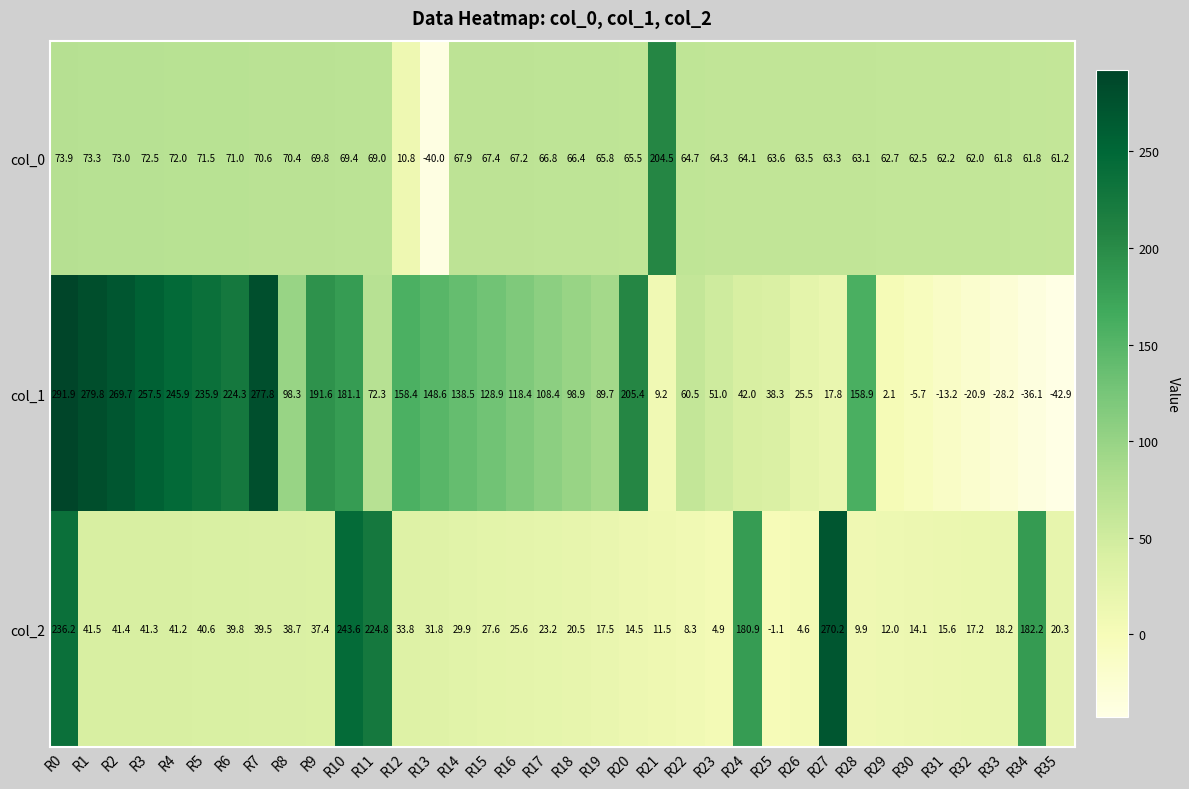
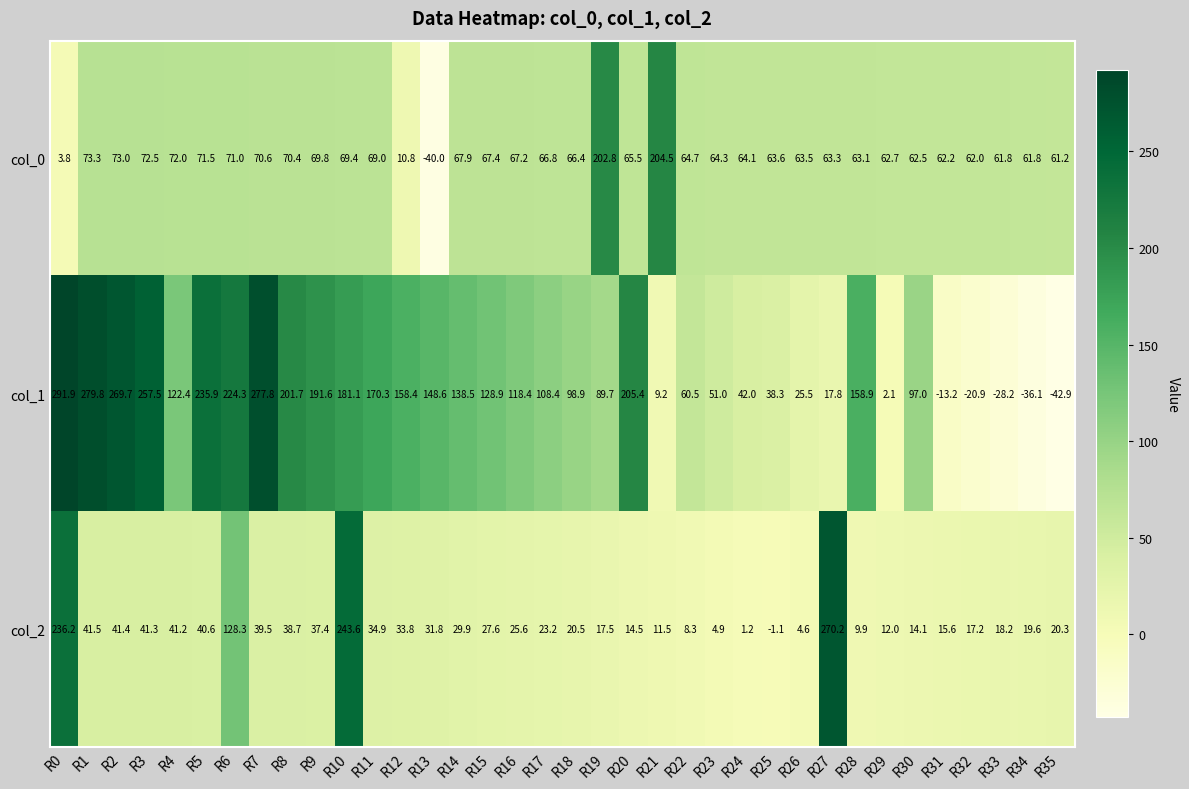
col_0, R0: 73.9 -> 3.8
col_0, R19: 65.8 -> 202.8
col_1, R4: 245.9 -> 122.4
col_1, R8: 98.3 -> 201.7
col_1, R11: 72.3 -> 170.3
col_1, R30: -5.7 -> 97.0
col_2, R6: 39.8 -> 128.3
col_2, R11: 224.8 -> 34.9
col_2, R24: 180.9 -> 1.2
col_2, R34: 182.2 -> 19.6
